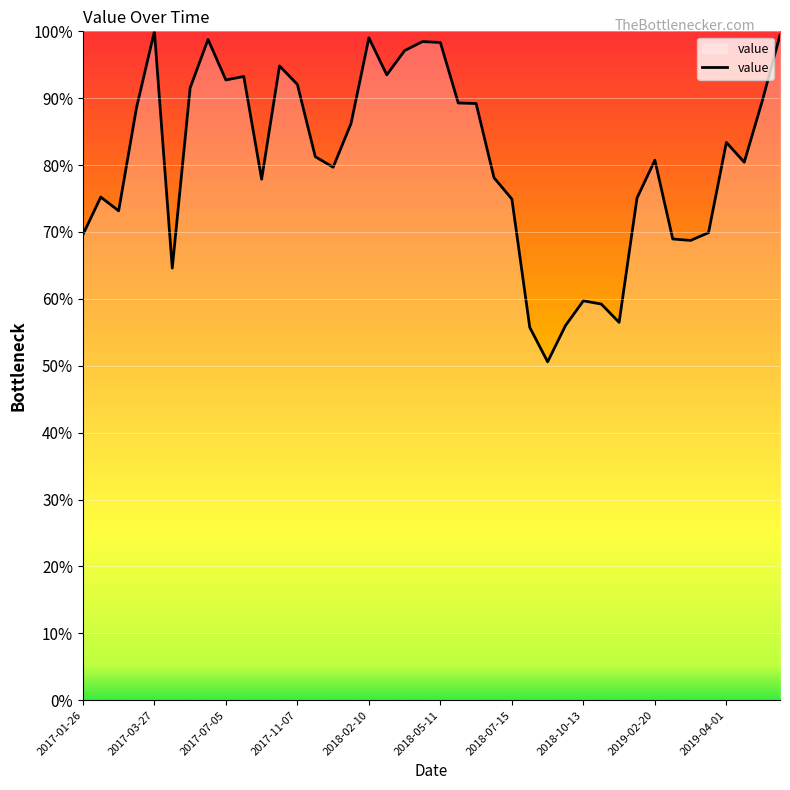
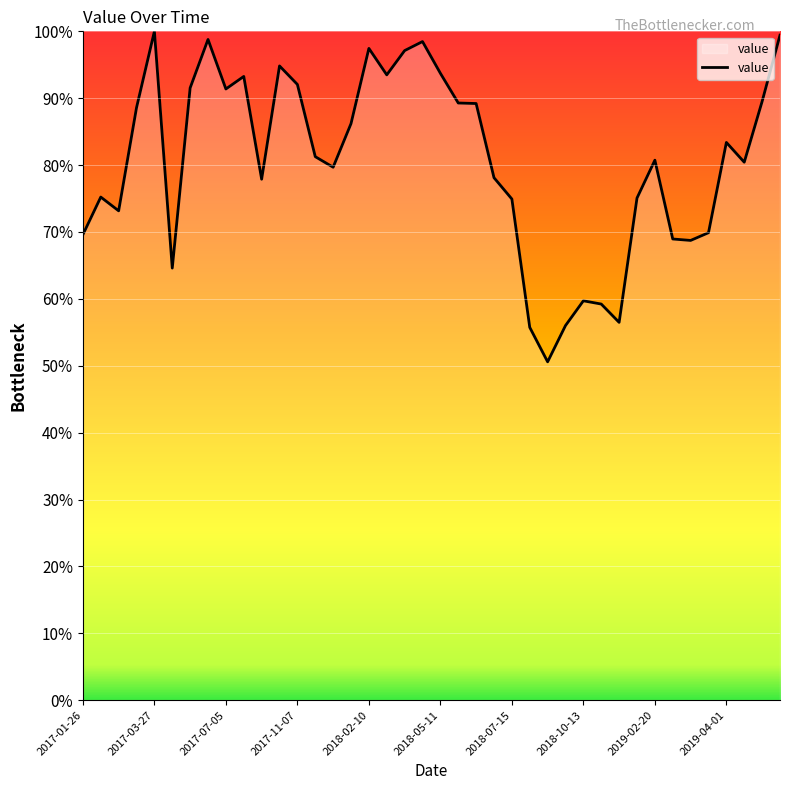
2017-07-05: 93% -> 91%
2018-02-10: 99% -> 97%
2018-05-11: 98% -> 94%
